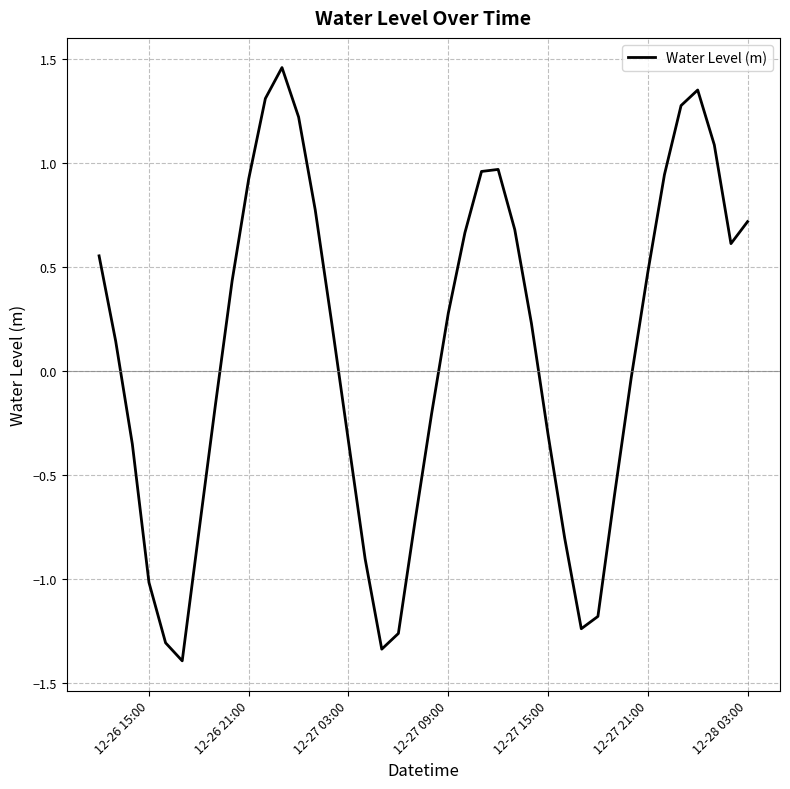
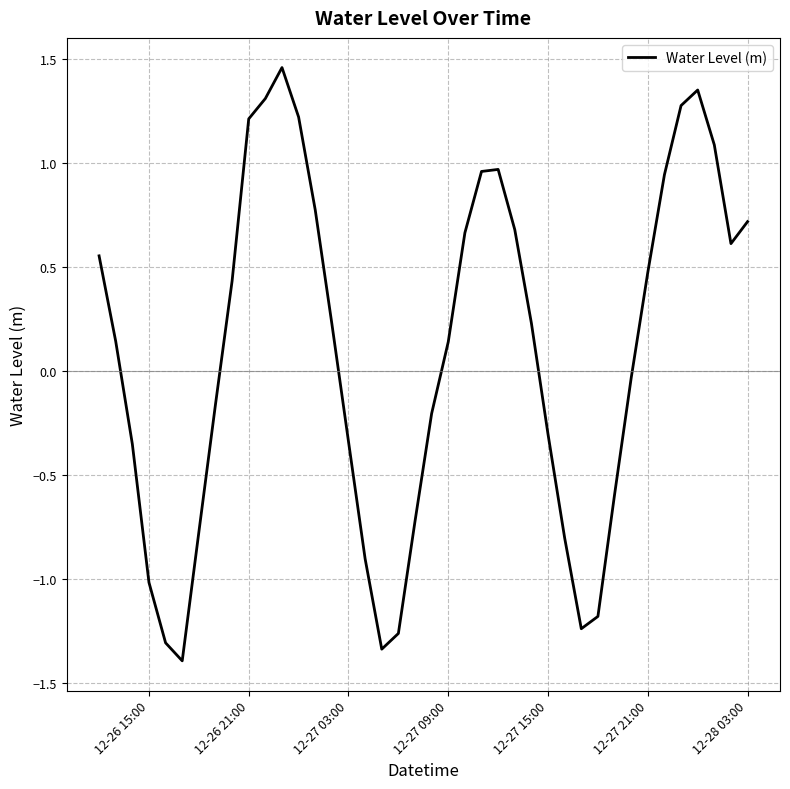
12-26 21:00: 0.92 -> 1.21
12-27 09:00: 0.28 -> 0.14
